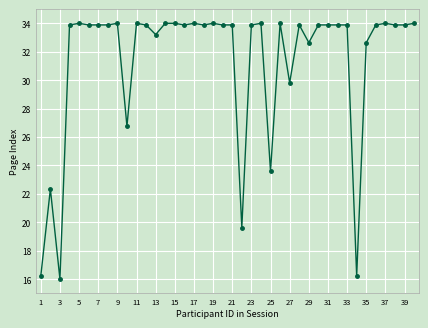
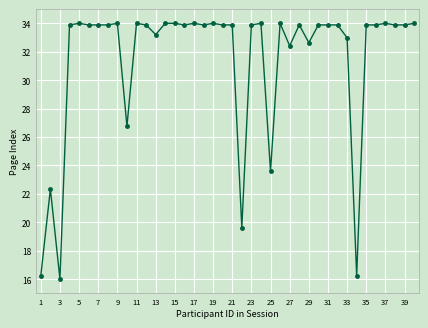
27: 29.8 -> 32.4
33: 33.9 -> 33.0
35: 32.6 -> 33.9
